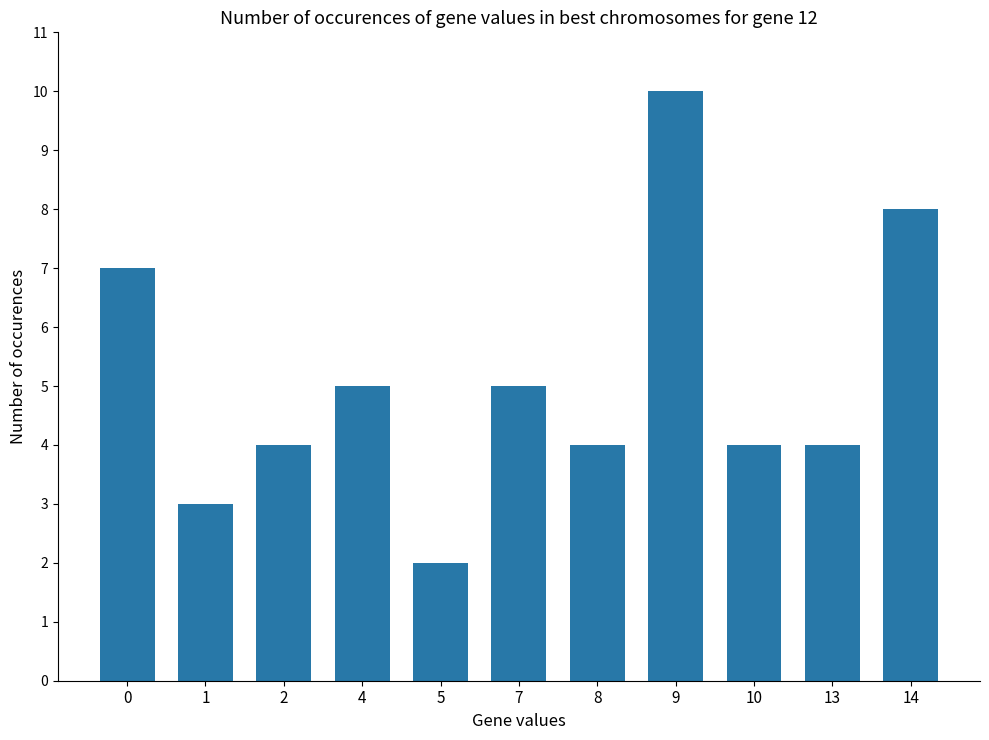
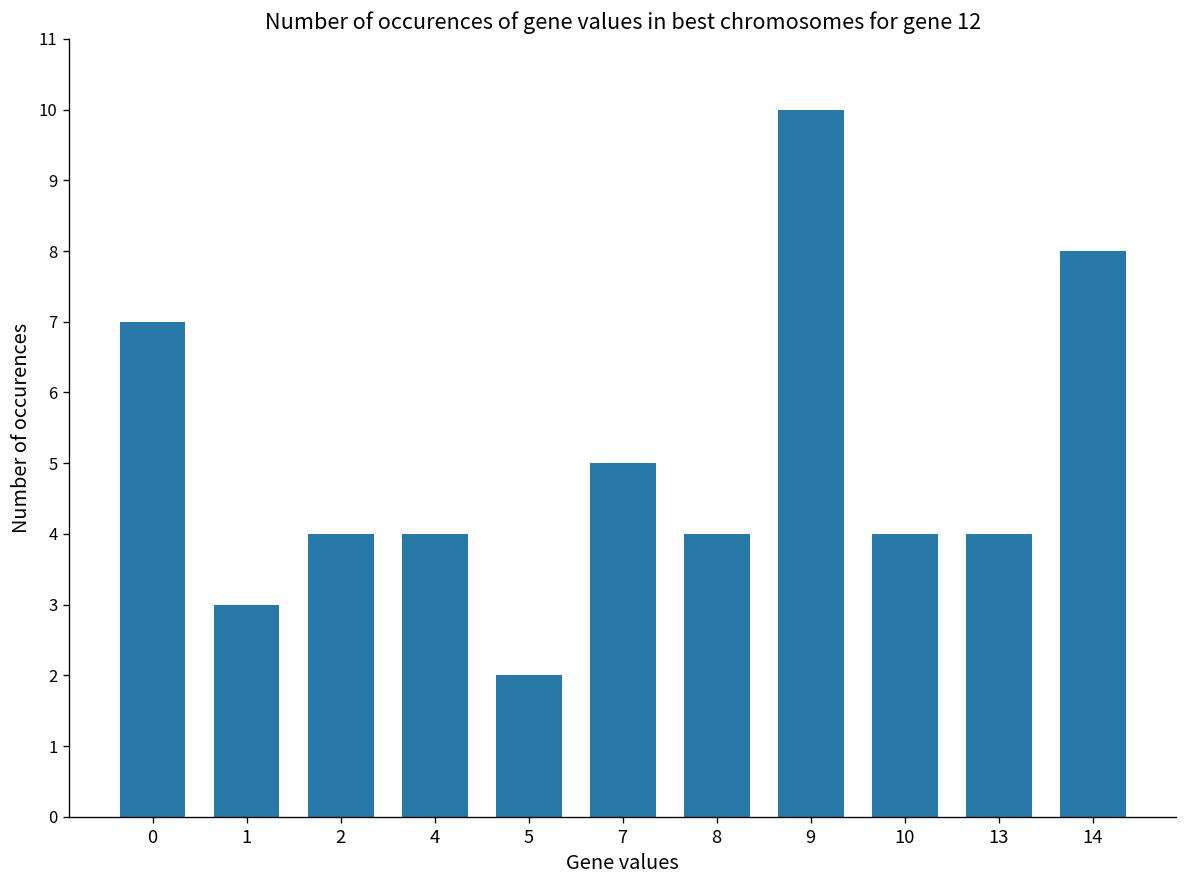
4: 5 -> 4
